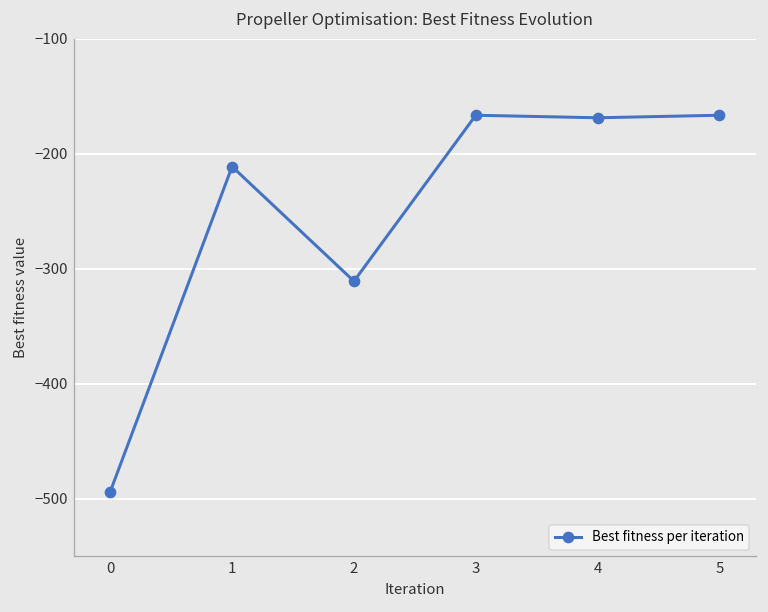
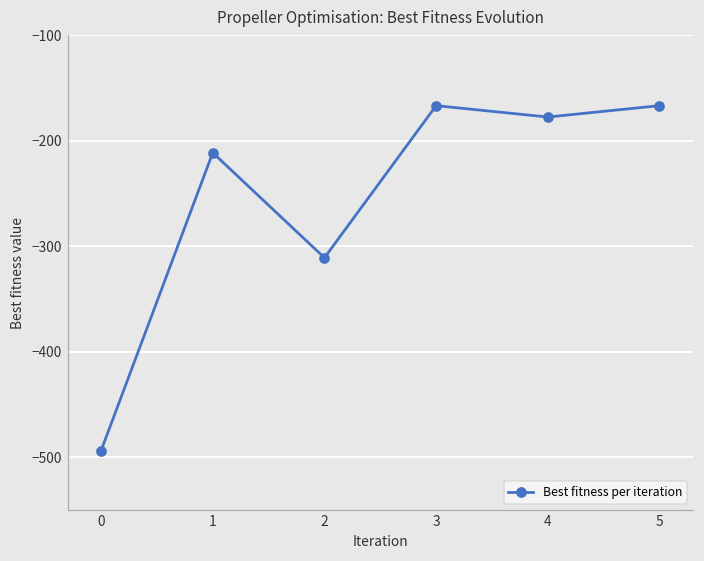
4: -170 -> -180
